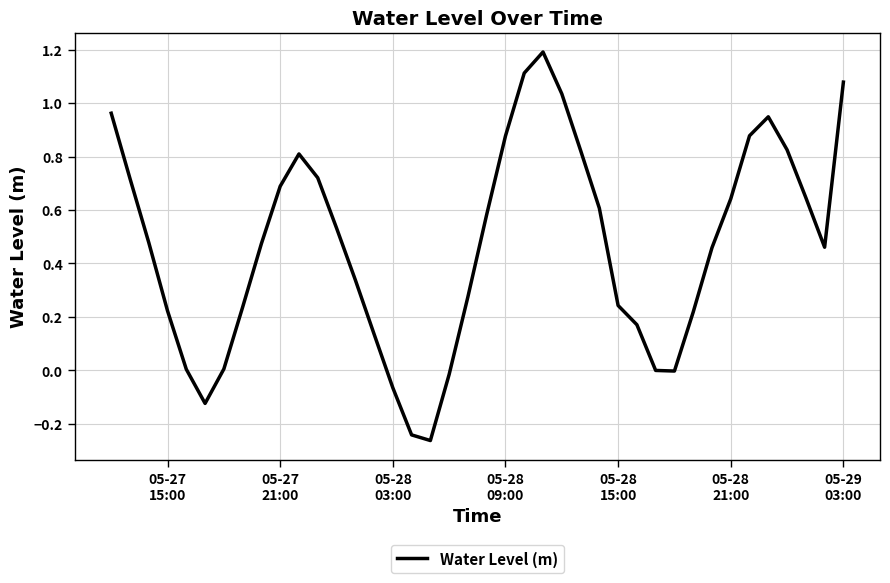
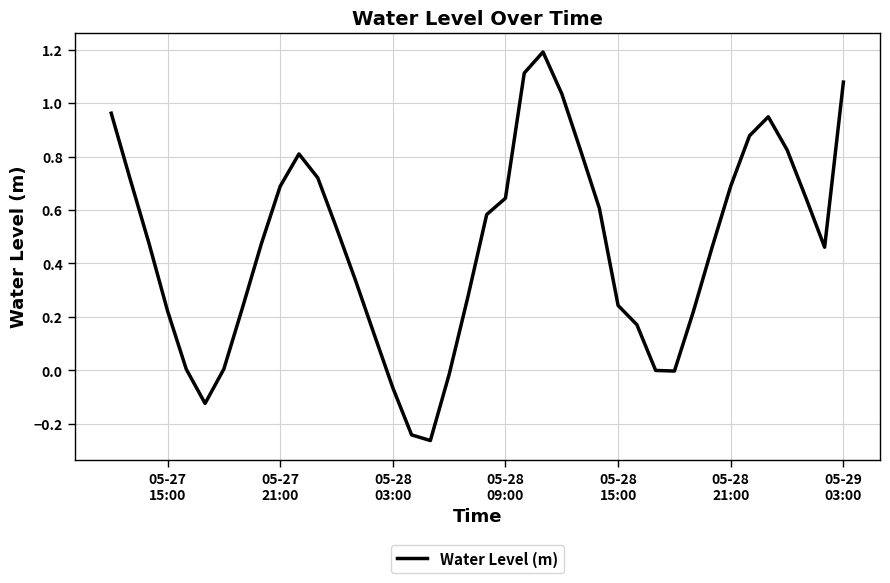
05-28 09:00: 0.88 -> 0.64
05-28 21:00: 0.64 -> 0.69
